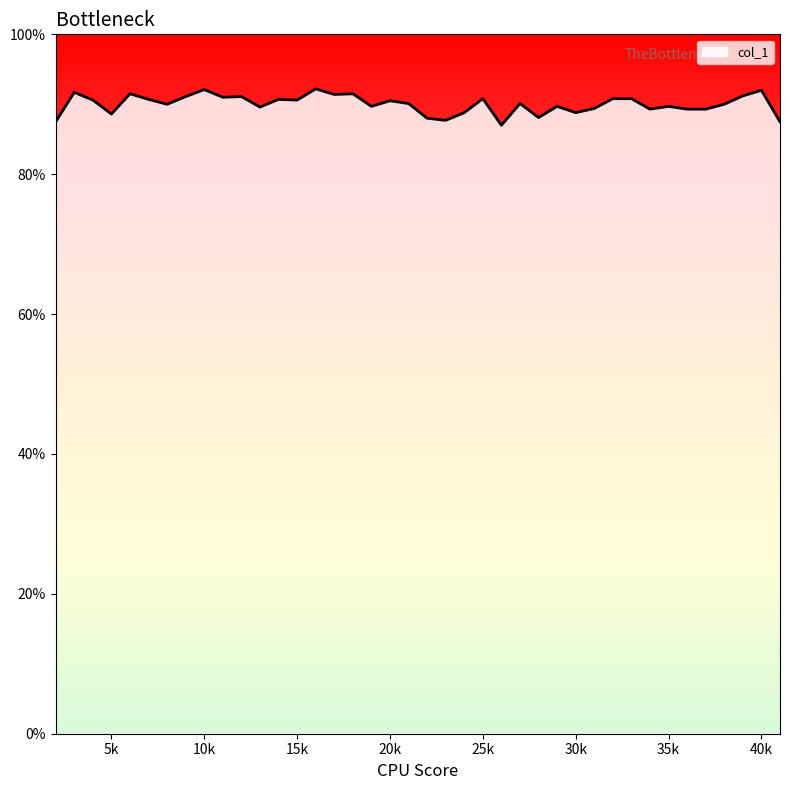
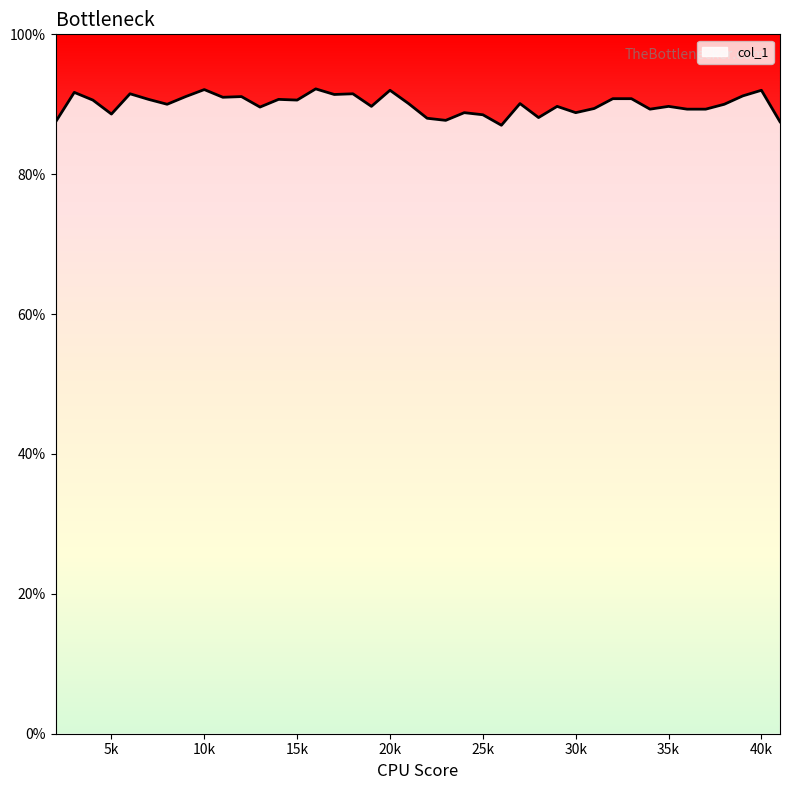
20k: 91% -> 92%
25k: 91% -> 89%
